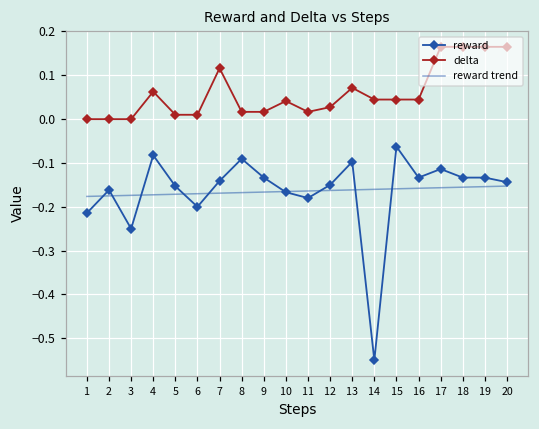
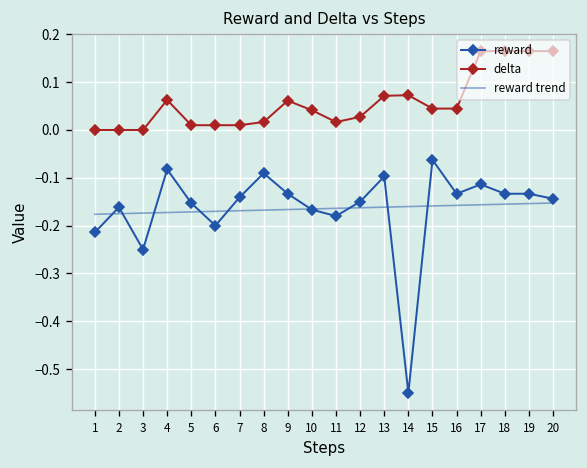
delta, 7: 0.12 -> 0.01
delta, 9: 0.02 -> 0.06
delta, 14: 0.04 -> 0.07
